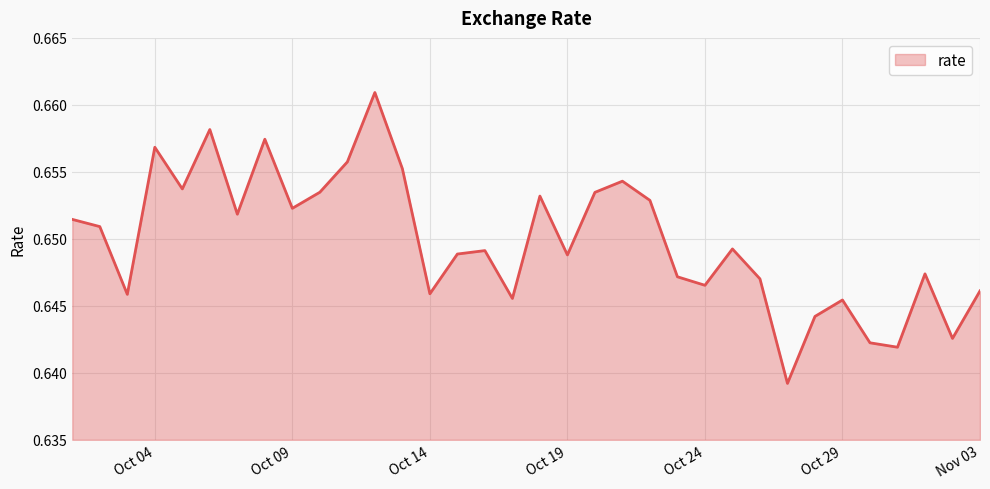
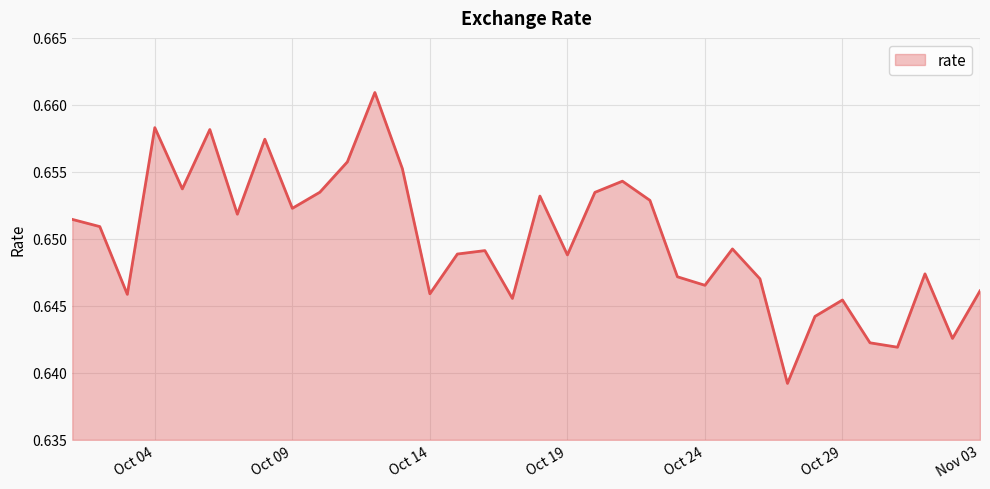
Oct 04: 0.6568 -> 0.6583
